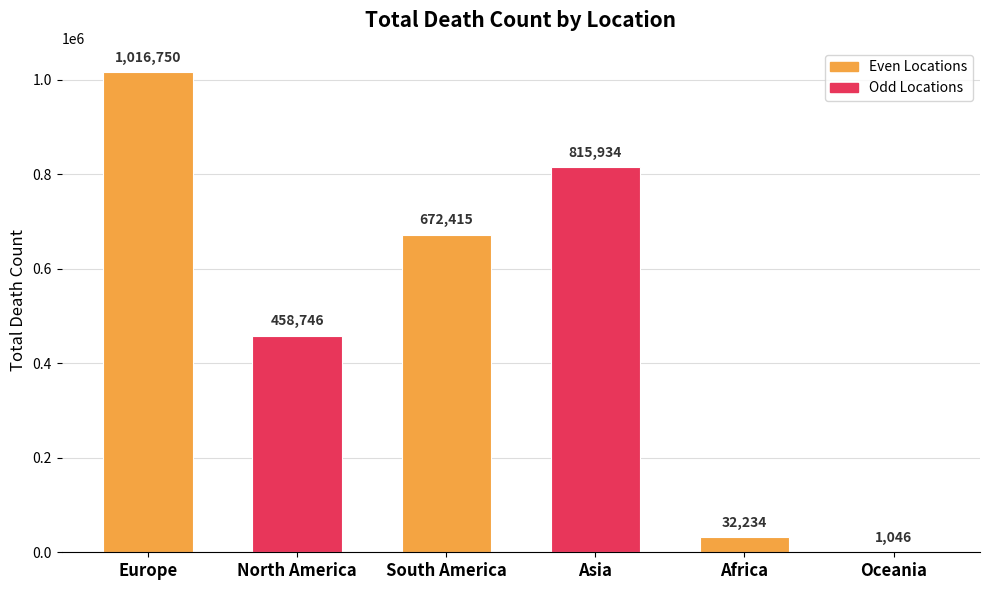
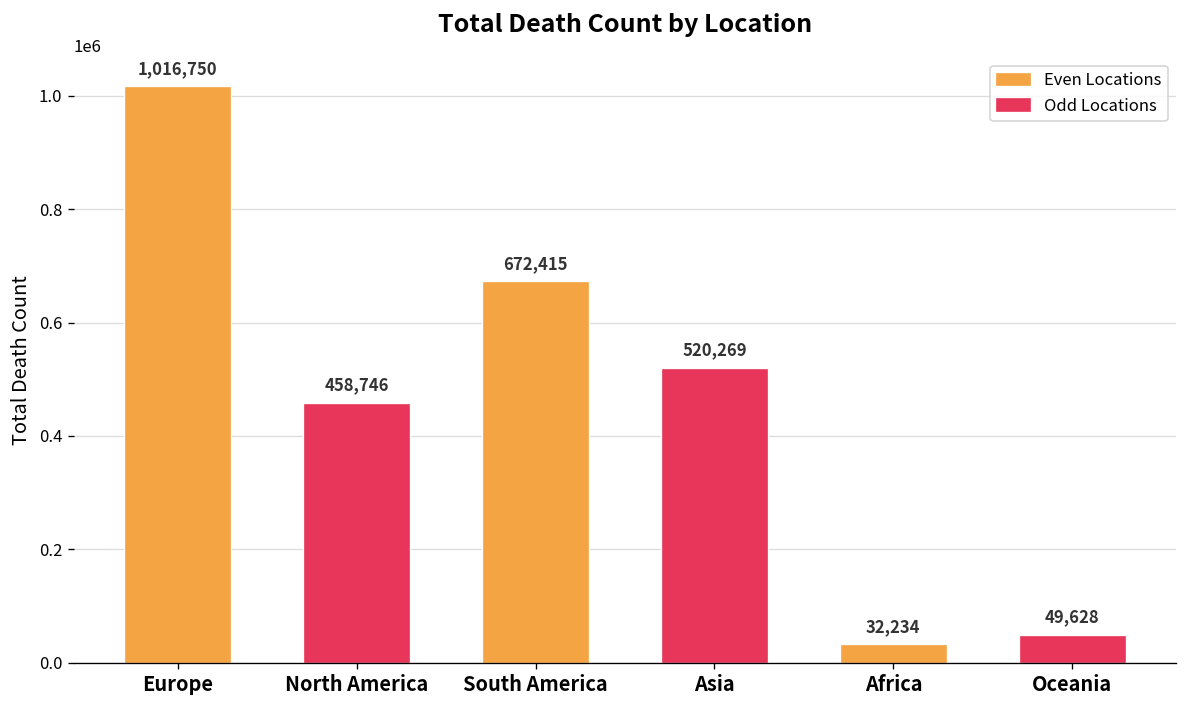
Asia: 815,934 -> 520,269
Oceania: 1,046 -> 49,628
